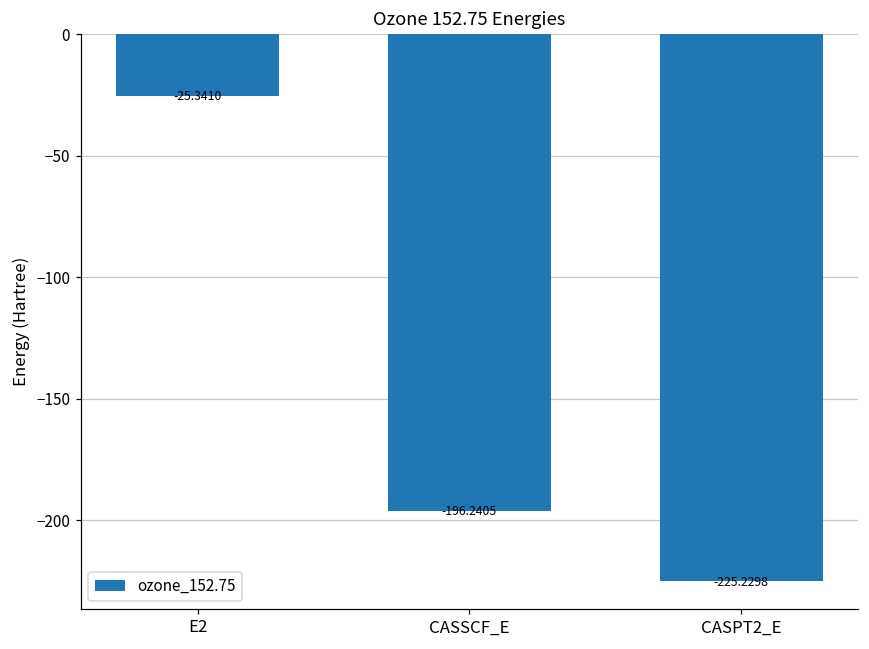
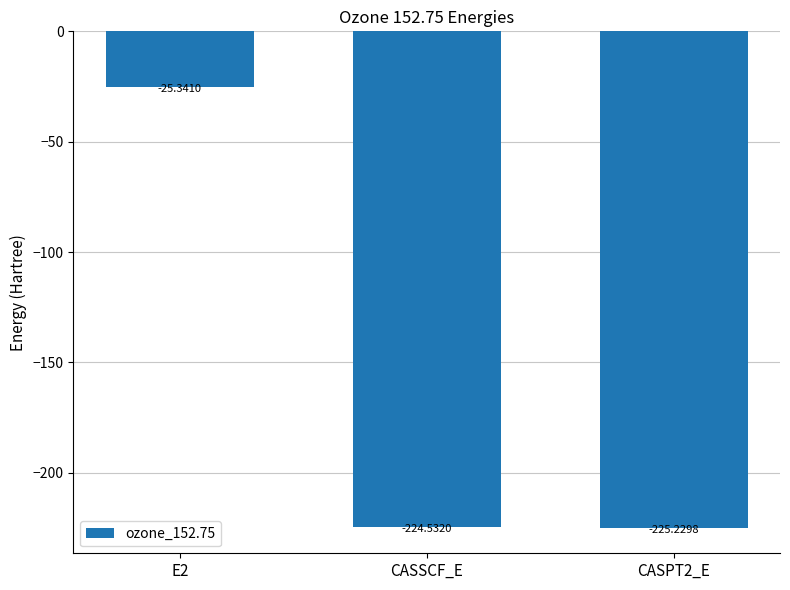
CASSCF_E: -196.2405 -> -224.5320
